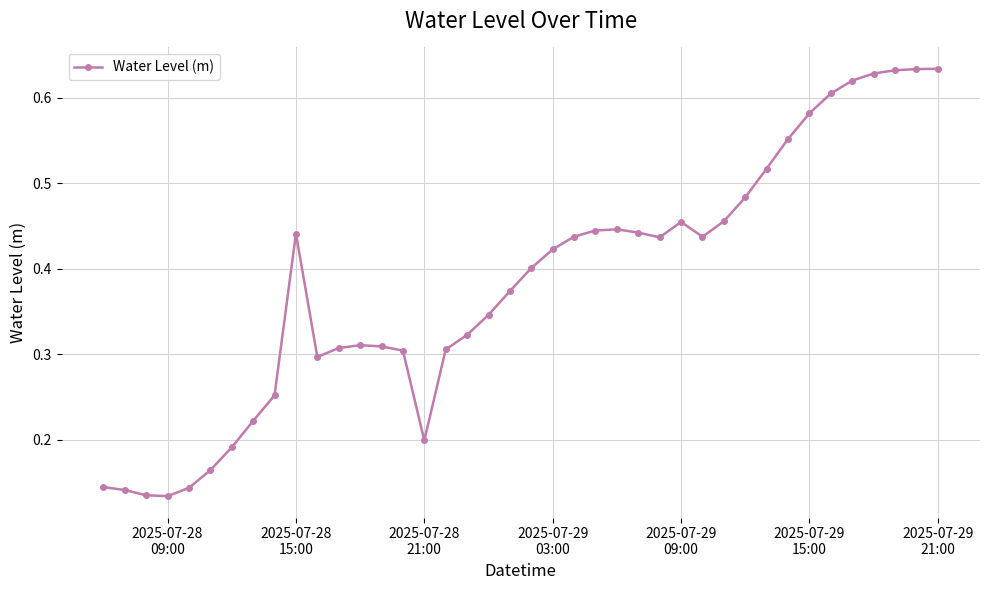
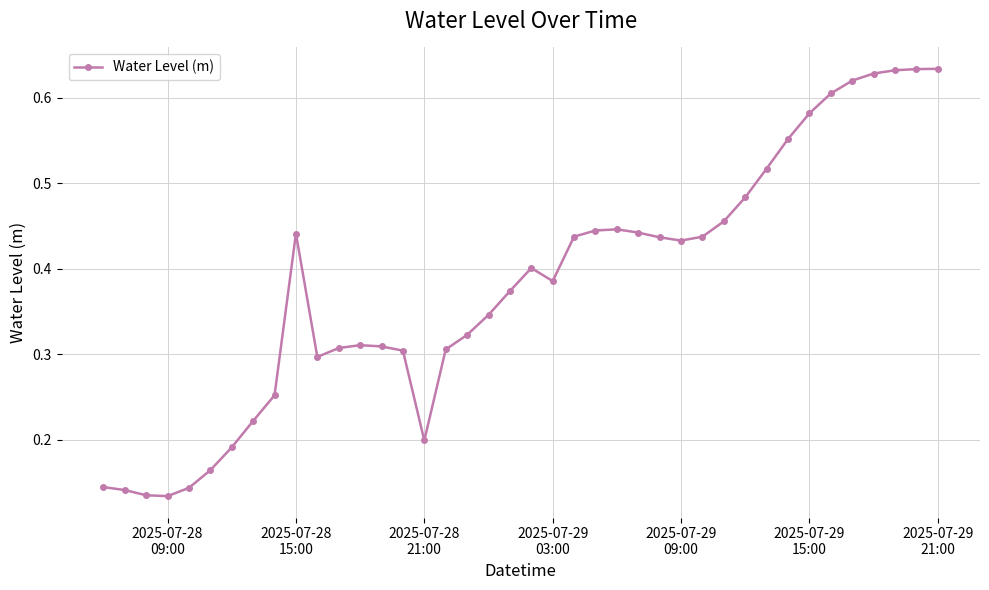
2025-07-29 03:00: 0.42 -> 0.39
2025-07-29 09:00: 0.45 -> 0.43
